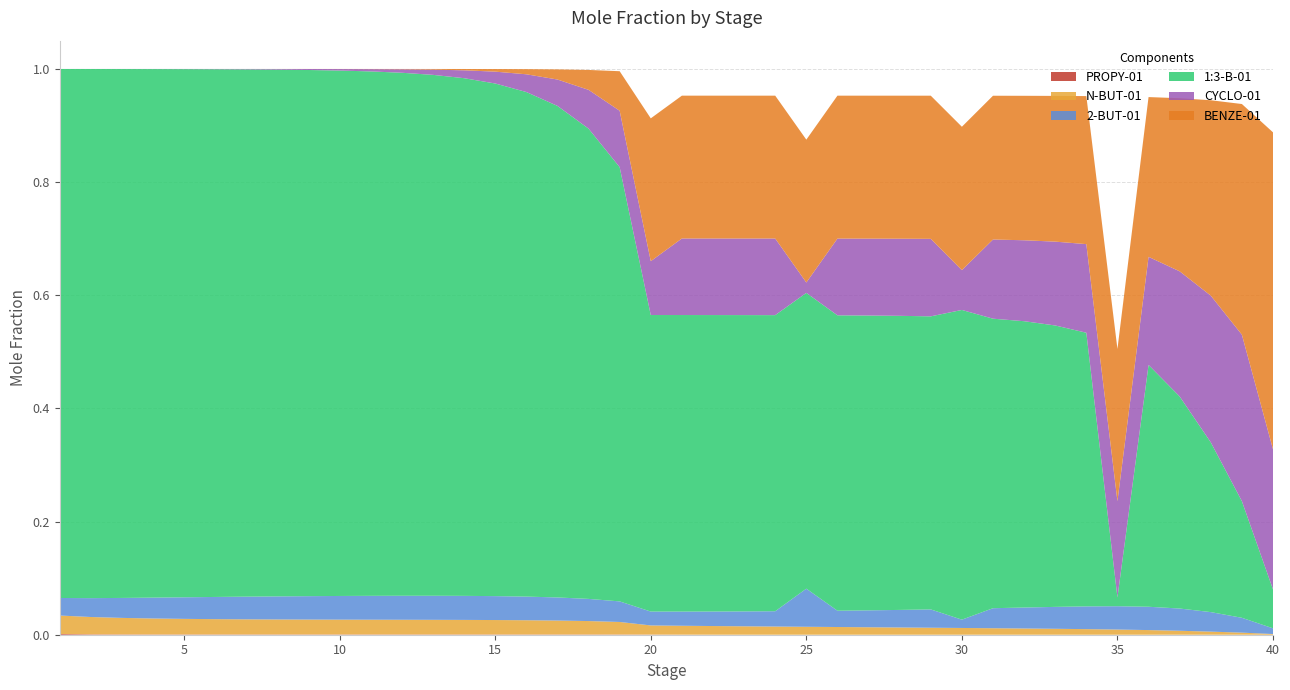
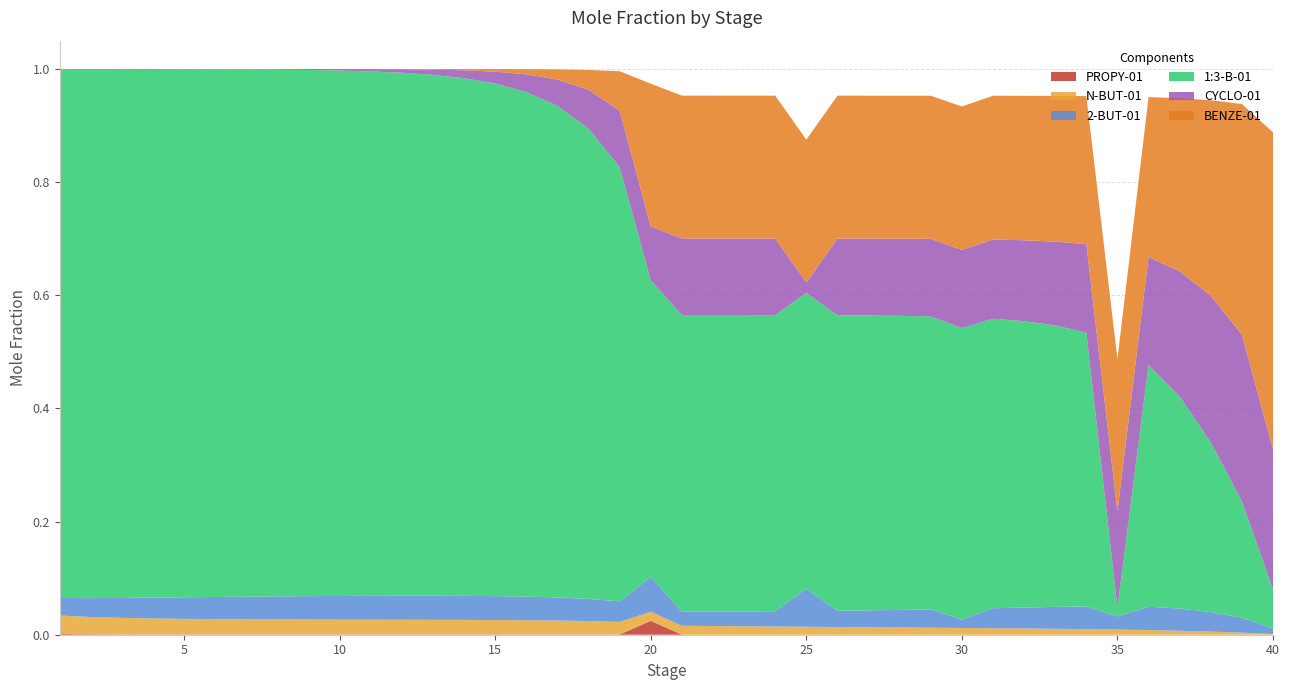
PROPY-01, 20: 0.00 -> 0.02
2-BUT-01, 20: 0.02 -> 0.06
1:3-B-01, 30: 0.55 -> 0.52
CYCLO-01, 30: 0.07 -> 0.14
2-BUT-01, 35: 0.04 -> 0.02
